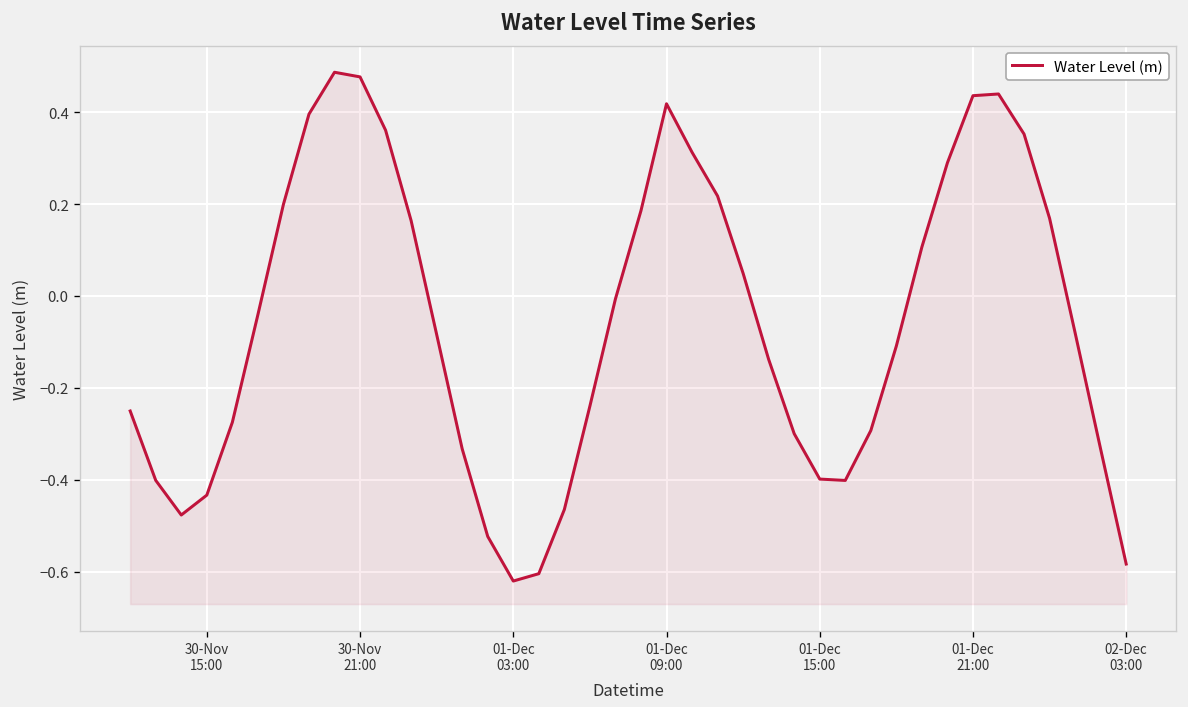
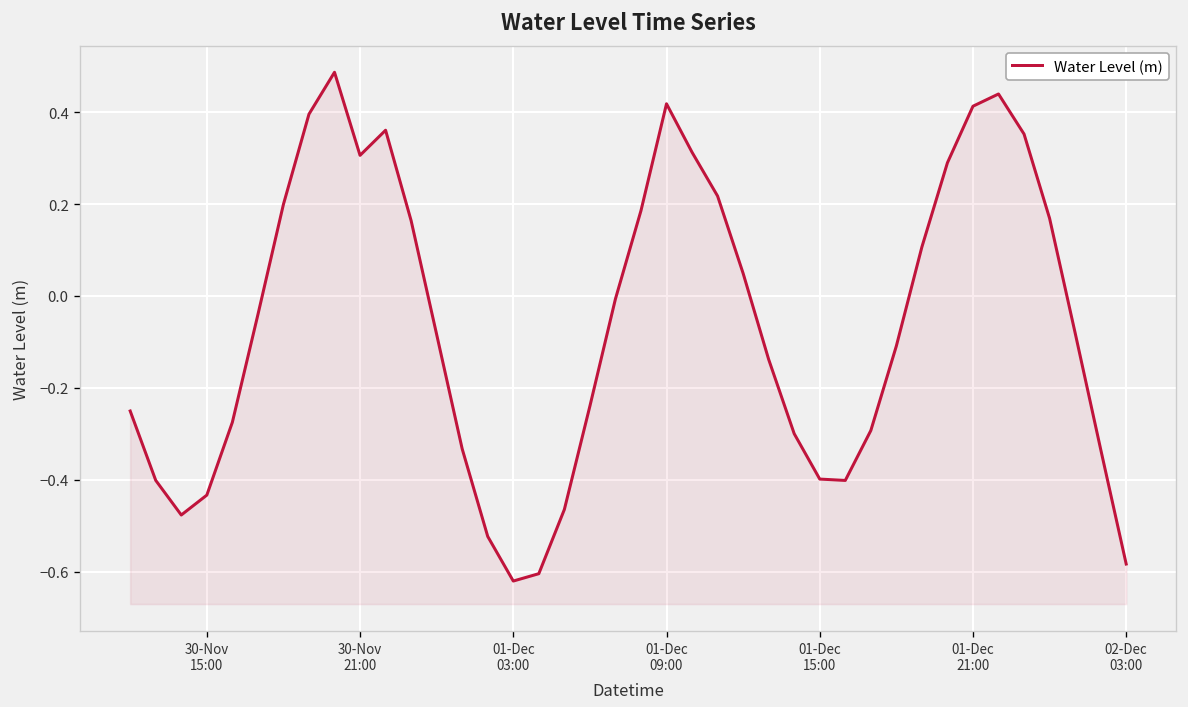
30-Nov 21:00: 0.48 -> 0.31
01-Dec 21:00: 0.44 -> 0.41
